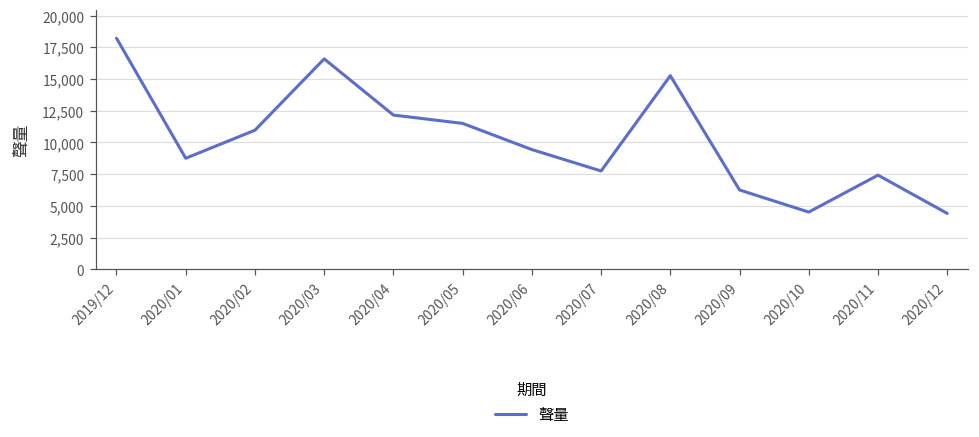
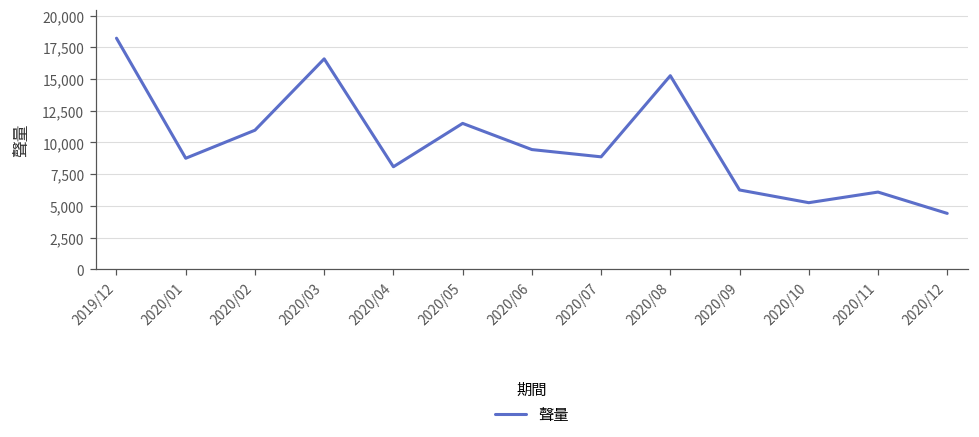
2020/04: 12,200 -> 8,100
2020/07: 7,800 -> 8,900
2020/10: 4,500 -> 5,300
2020/11: 7,400 -> 6,100
